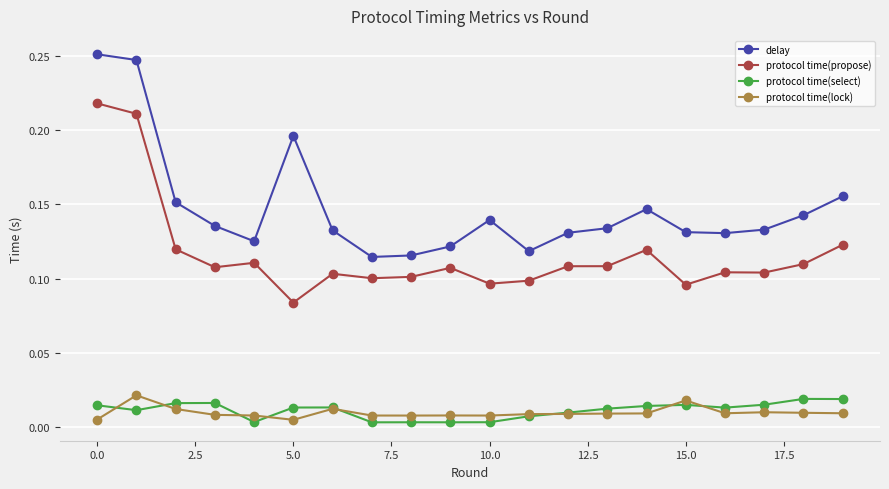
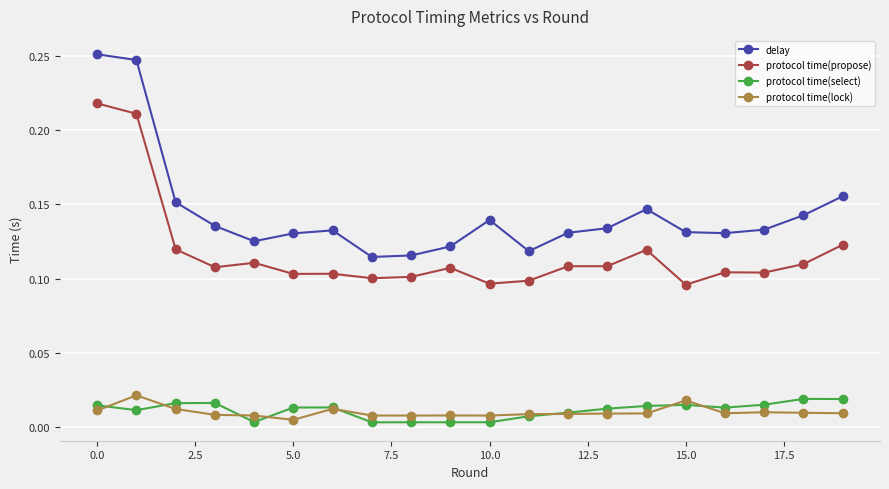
protocol time(lock), 0.0: 0.005 -> 0.011
delay, 5.0: 0.196 -> 0.130
protocol time(propose), 5.0: 0.084 -> 0.103
